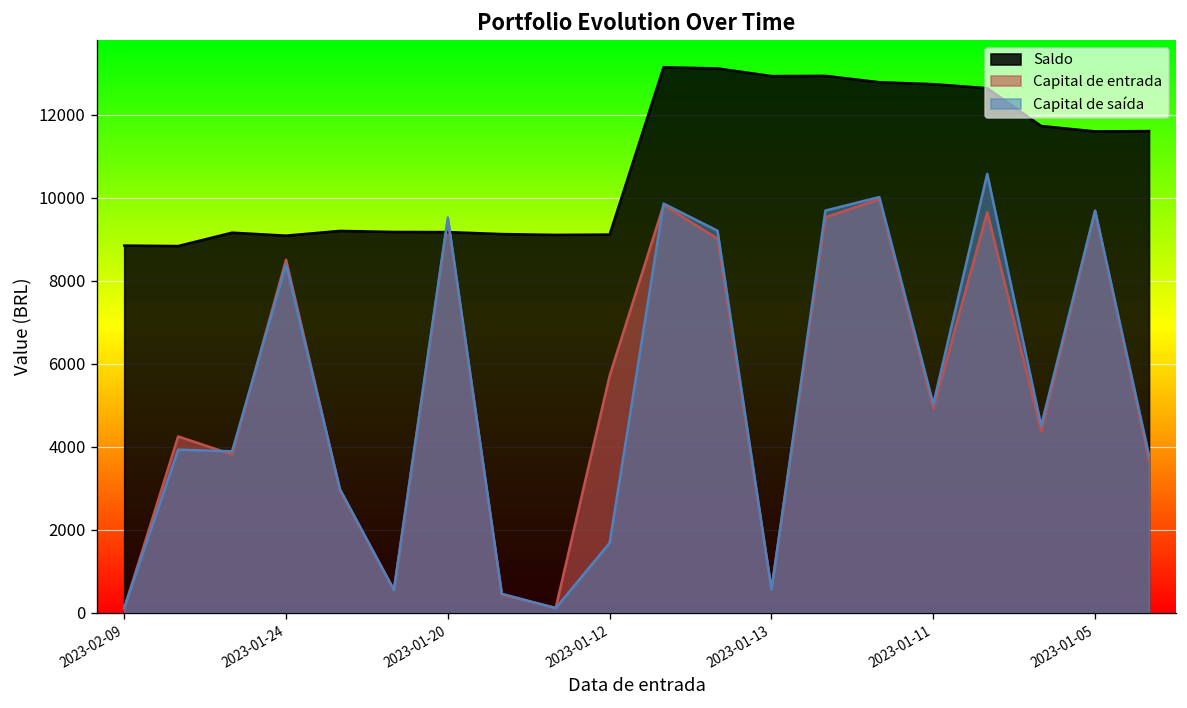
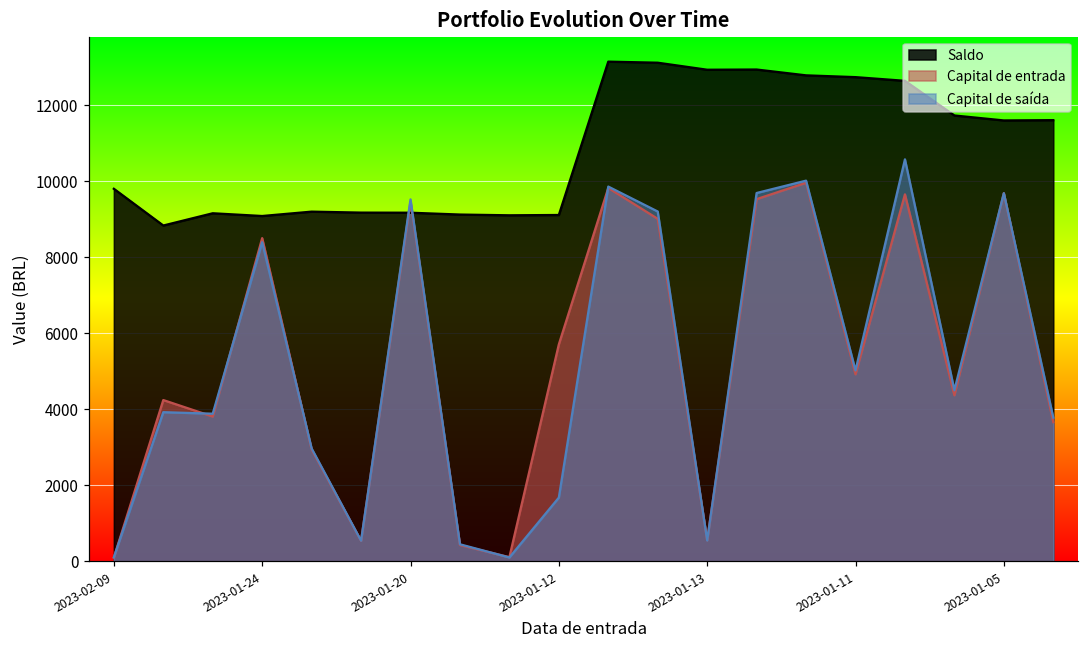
Saldo, 2023-02-09: 8900 -> 9800
